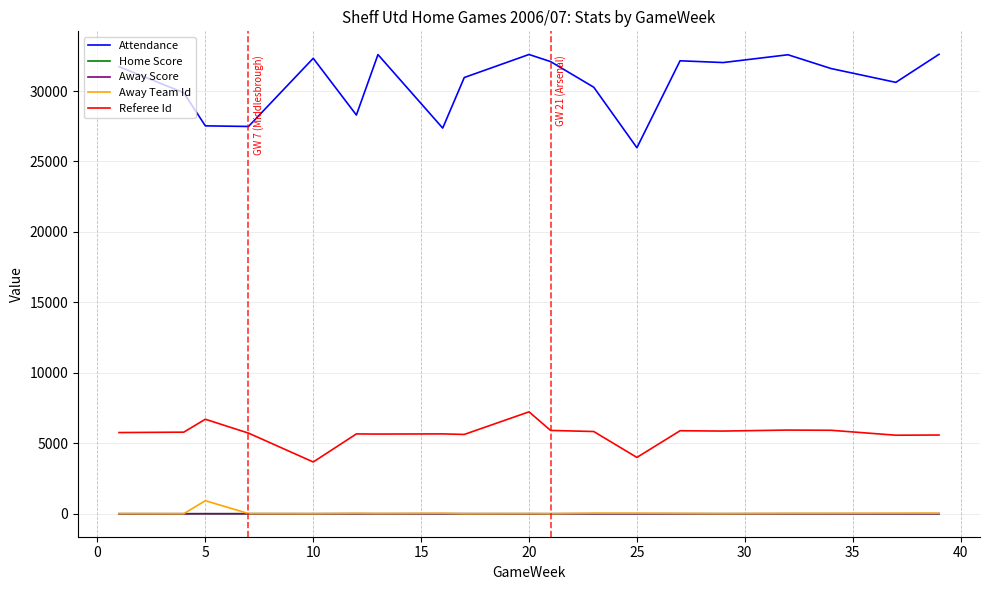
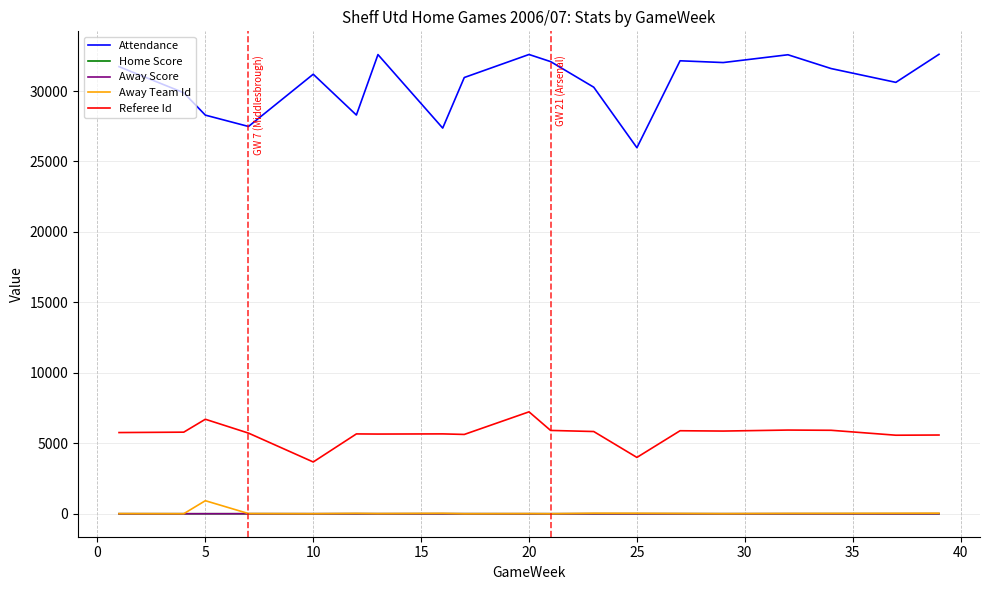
Attendance, 5: 27500 -> 28300
Attendance, 10: 32300 -> 31200
